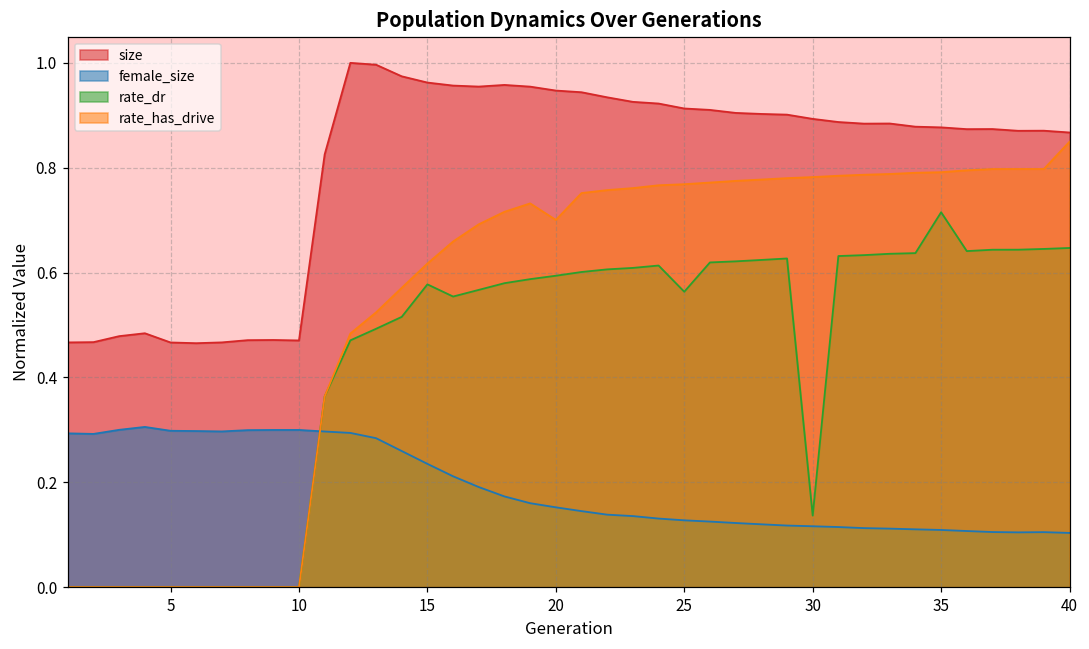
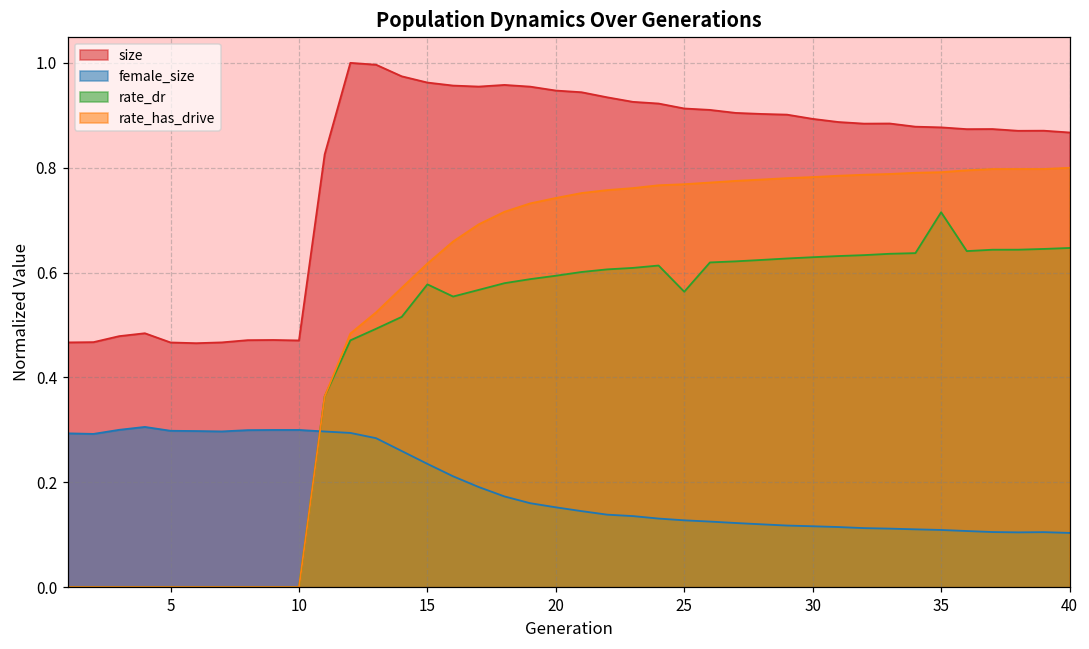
rate_has_drive, 20: 0.70 -> 0.74
rate_dr, 30: 0.14 -> 0.63
rate_has_drive, 40: 0.85 -> 0.80
